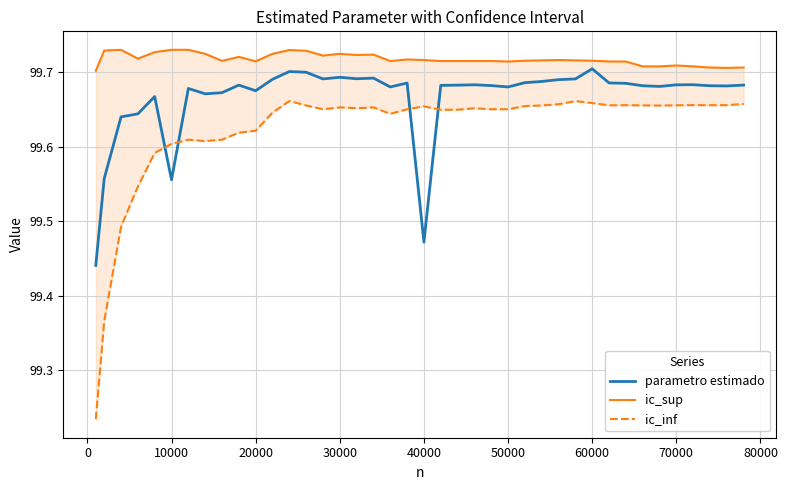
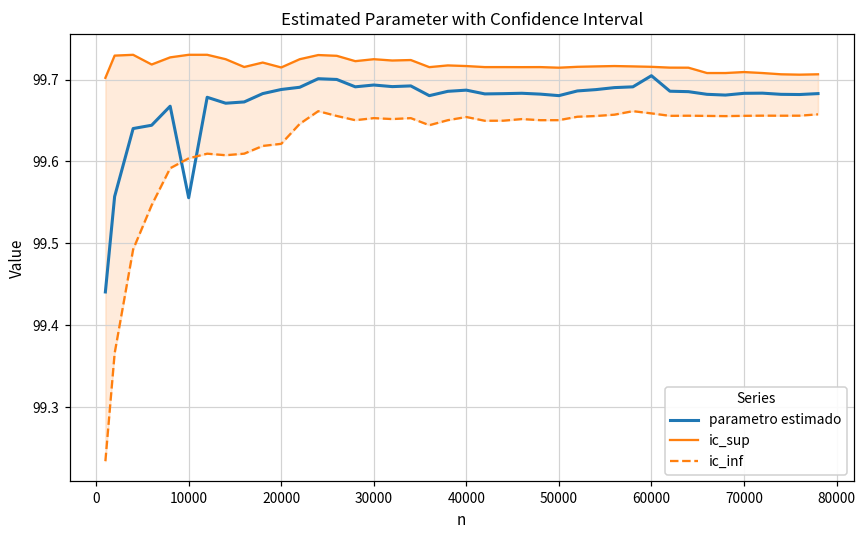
parametro estimado, 20000: 99.68 -> 99.69
parametro estimado, 40000: 99.47 -> 99.69
